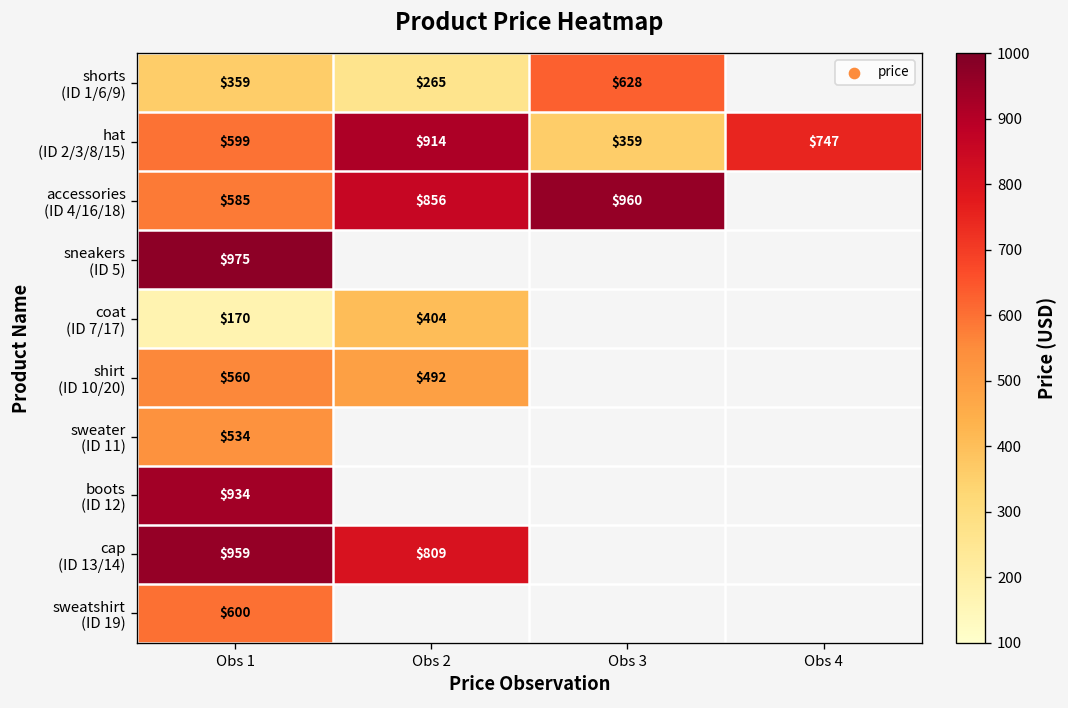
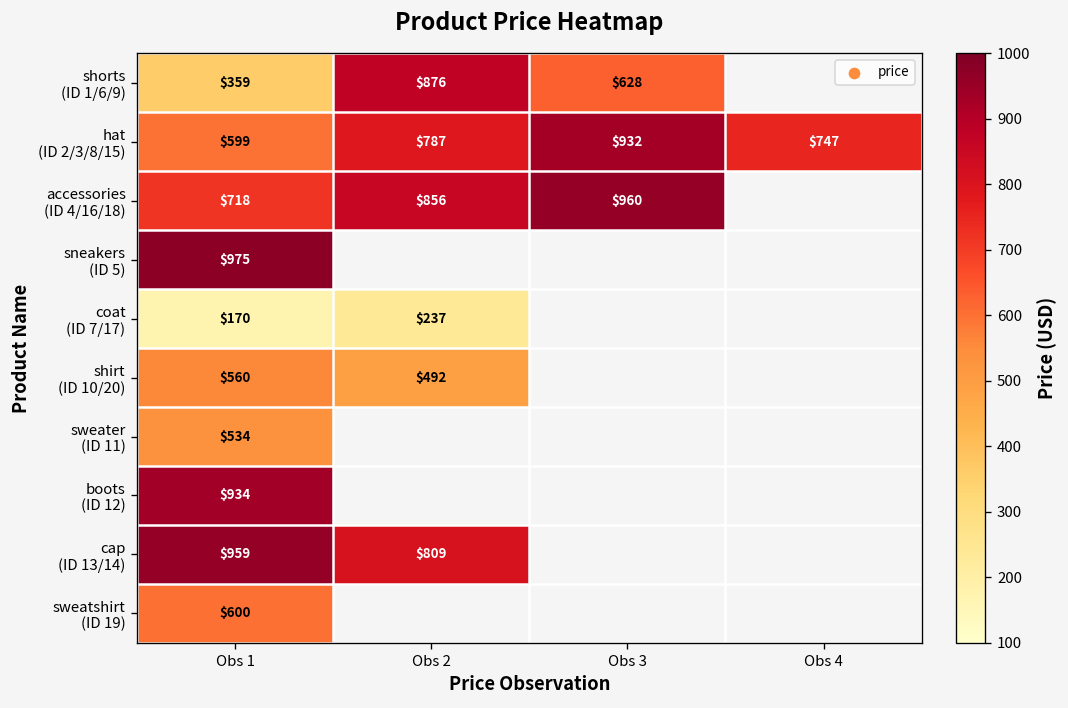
shorts (ID 1/6/9), Obs 2: $265 -> $876
hat (ID 2/3/8/15), Obs 2: $914 -> $787
hat (ID 2/3/8/15), Obs 3: $359 -> $932
accessories (ID 4/16/18), Obs 1: $585 -> $718
coat (ID 7/17), Obs 2: $404 -> $237
